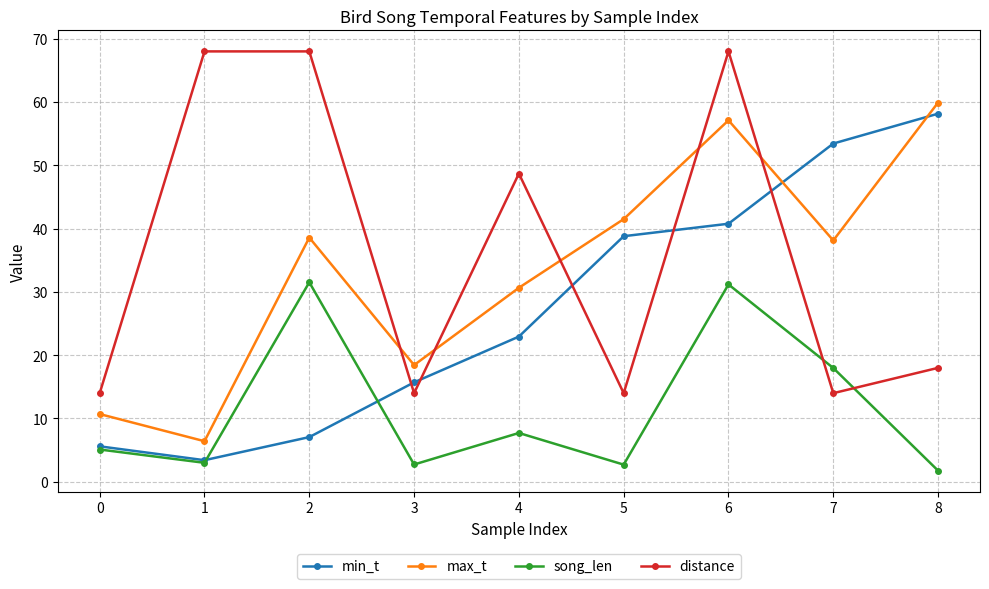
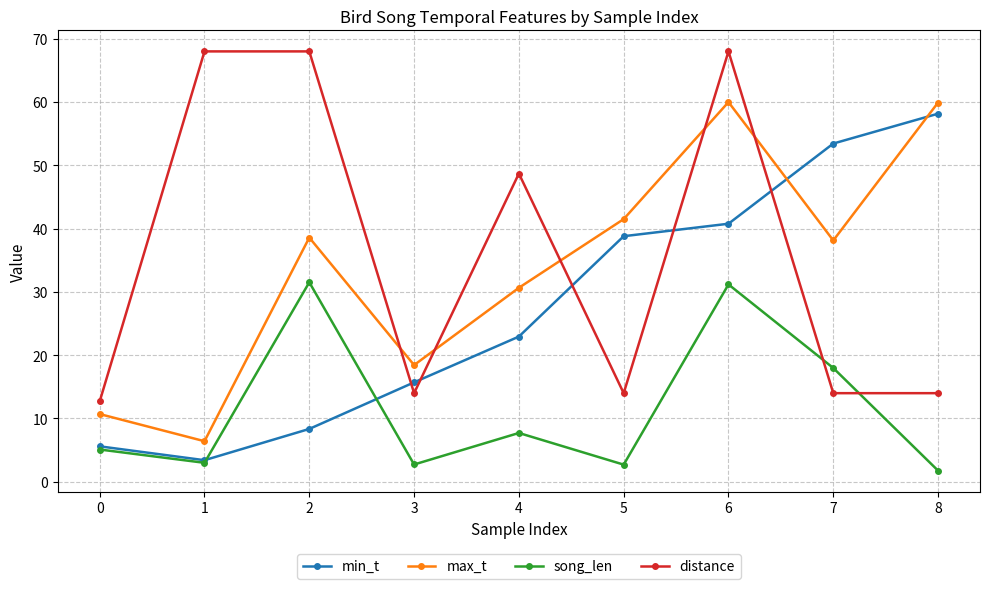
distance, 0: 14 -> 13
min_t, 2: 7 -> 8
max_t, 6: 57 -> 60
distance, 8: 18 -> 14
